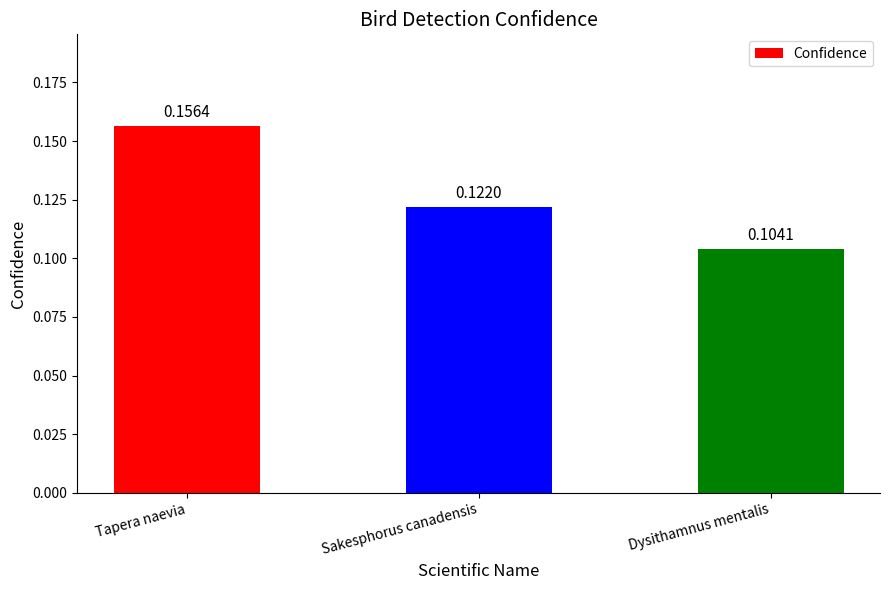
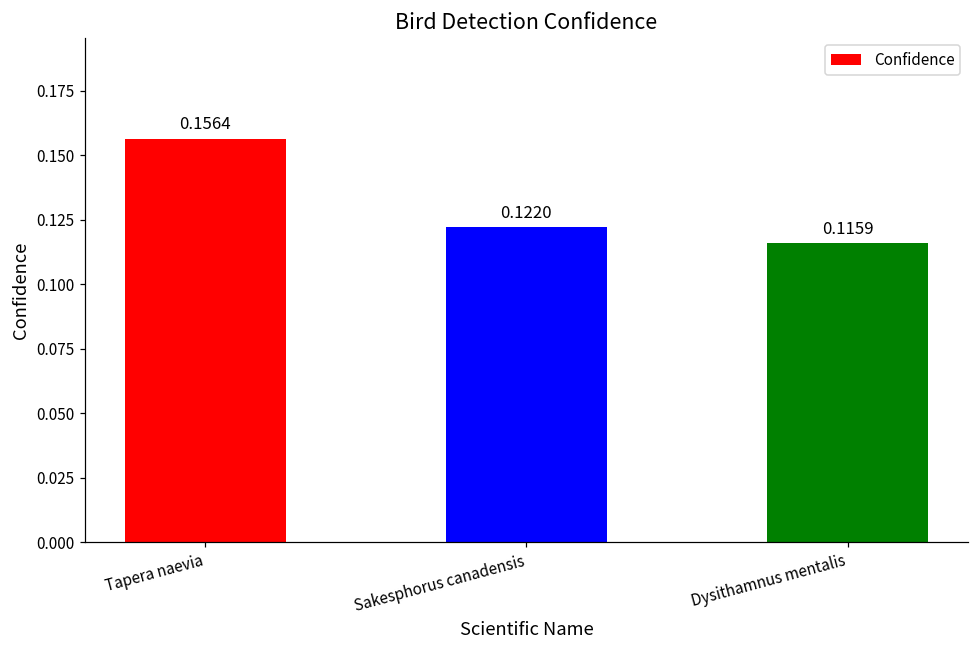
Dysithamnus mentalis: 0.1041 -> 0.1159
